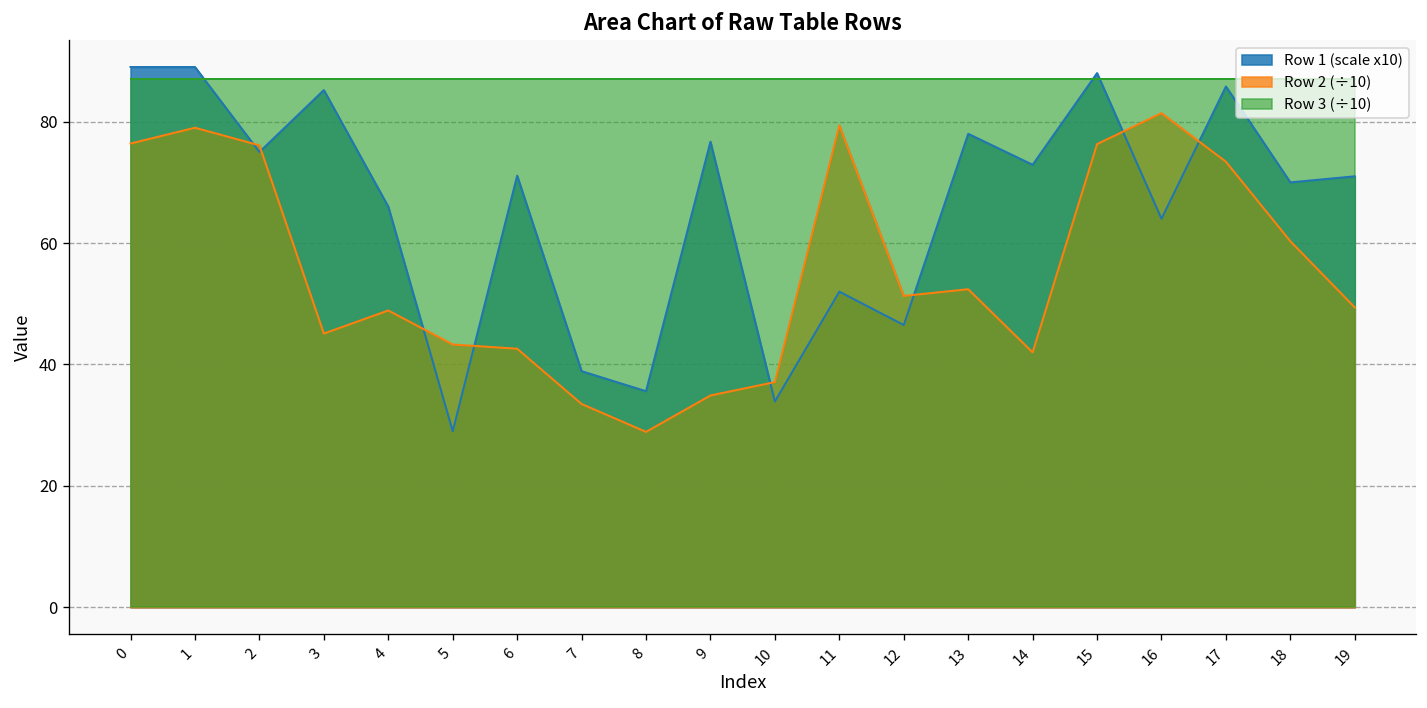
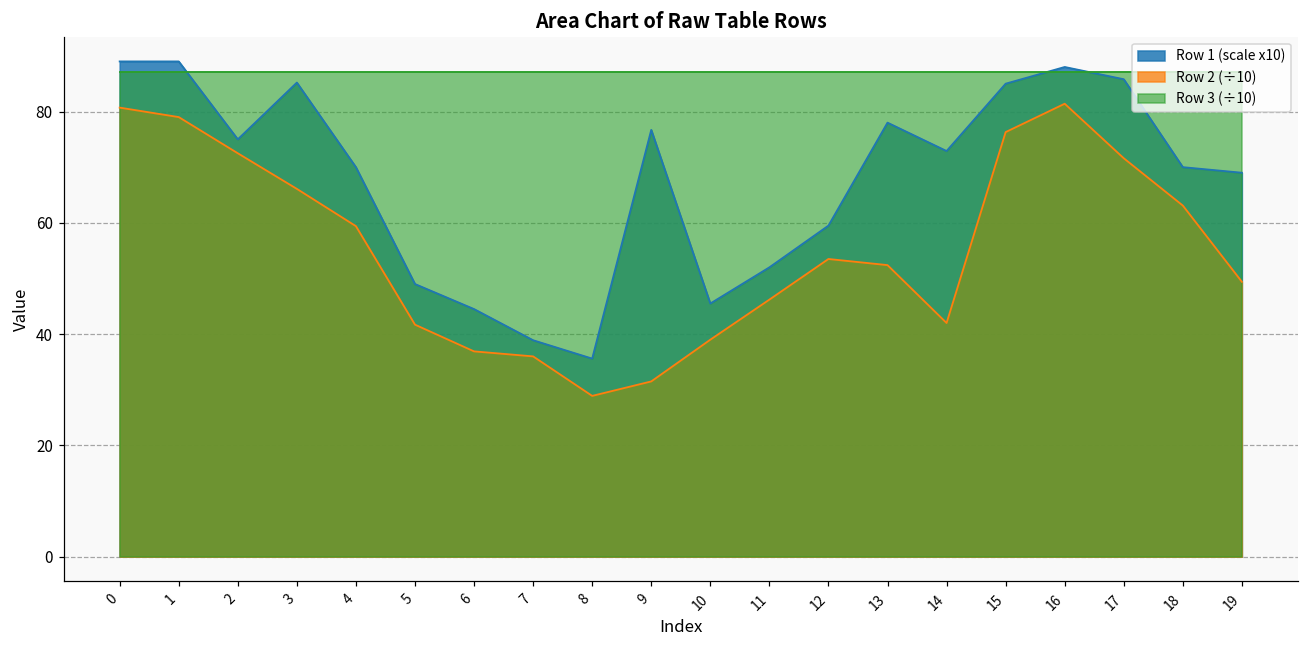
Row 2 (÷10), 0: 76 -> 81
Row 2 (÷10), 2: 76 -> 73
Row 2 (÷10), 3: 45 -> 66
Row 1 (scale x10), 4: 66 -> 70
Row 2 (÷10), 4: 49 -> 59
Row 1 (scale x10), 5: 29 -> 49
Row 2 (÷10), 5: 43 -> 42
Row 1 (scale x10), 6: 71 -> 45
Row 2 (÷10), 6: 43 -> 37
Row 2 (÷10), 7: 34 -> 36
Row 2 (÷10), 9: 35 -> 32
Row 1 (scale x10), 10: 34 -> 46
Row 2 (÷10), 10: 37 -> 39
Row 2 (÷10), 11: 79 -> 46
Row 1 (scale x10), 12: 47 -> 60
Row 2 (÷10), 12: 51 -> 54
Row 1 (scale x10), 15: 88 -> 85
Row 1 (scale x10), 16: 64 -> 88
Row 2 (÷10), 17: 73 -> 72
Row 2 (÷10), 18: 60 -> 63
Row 1 (scale x10), 19: 71 -> 69
